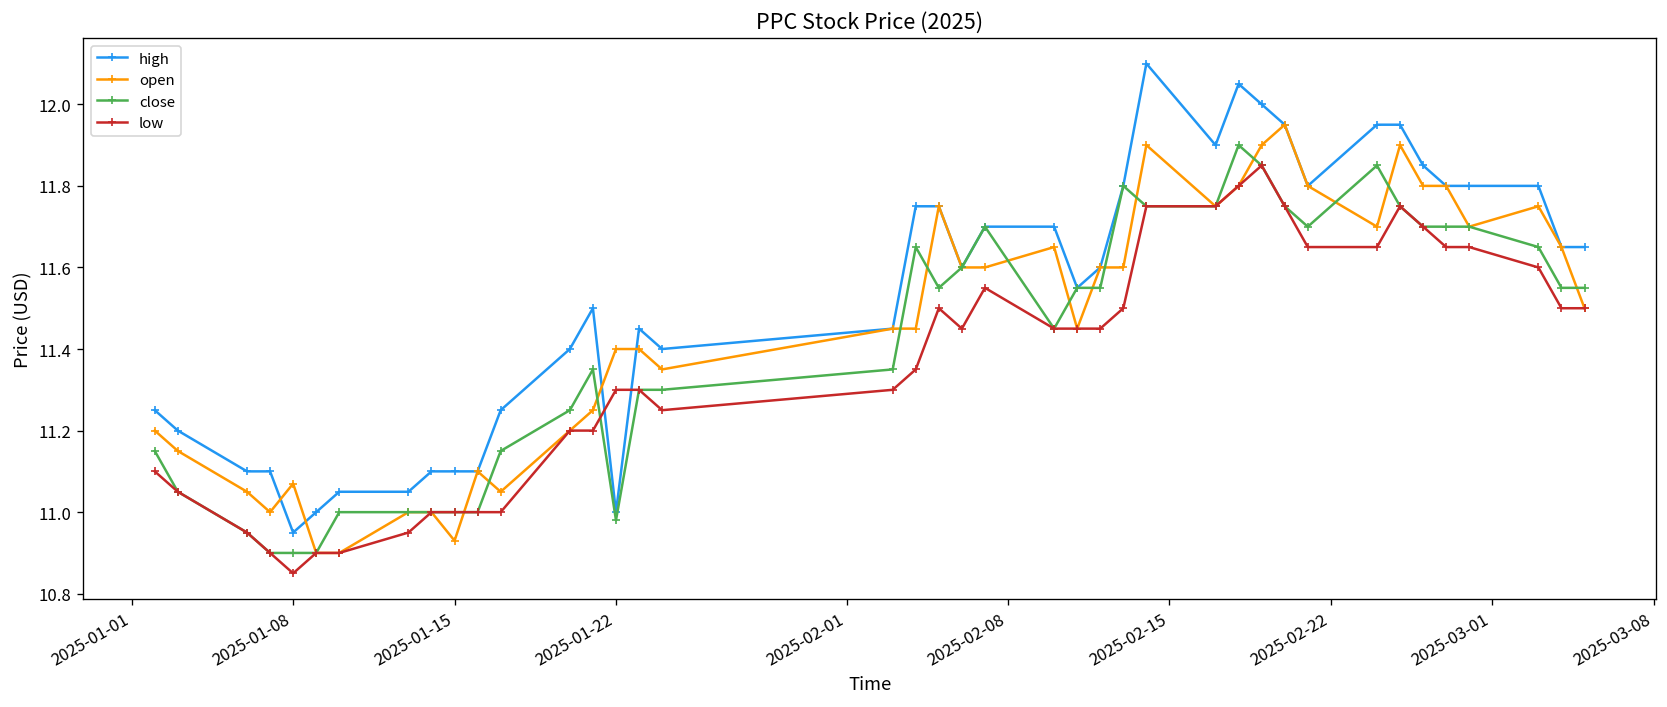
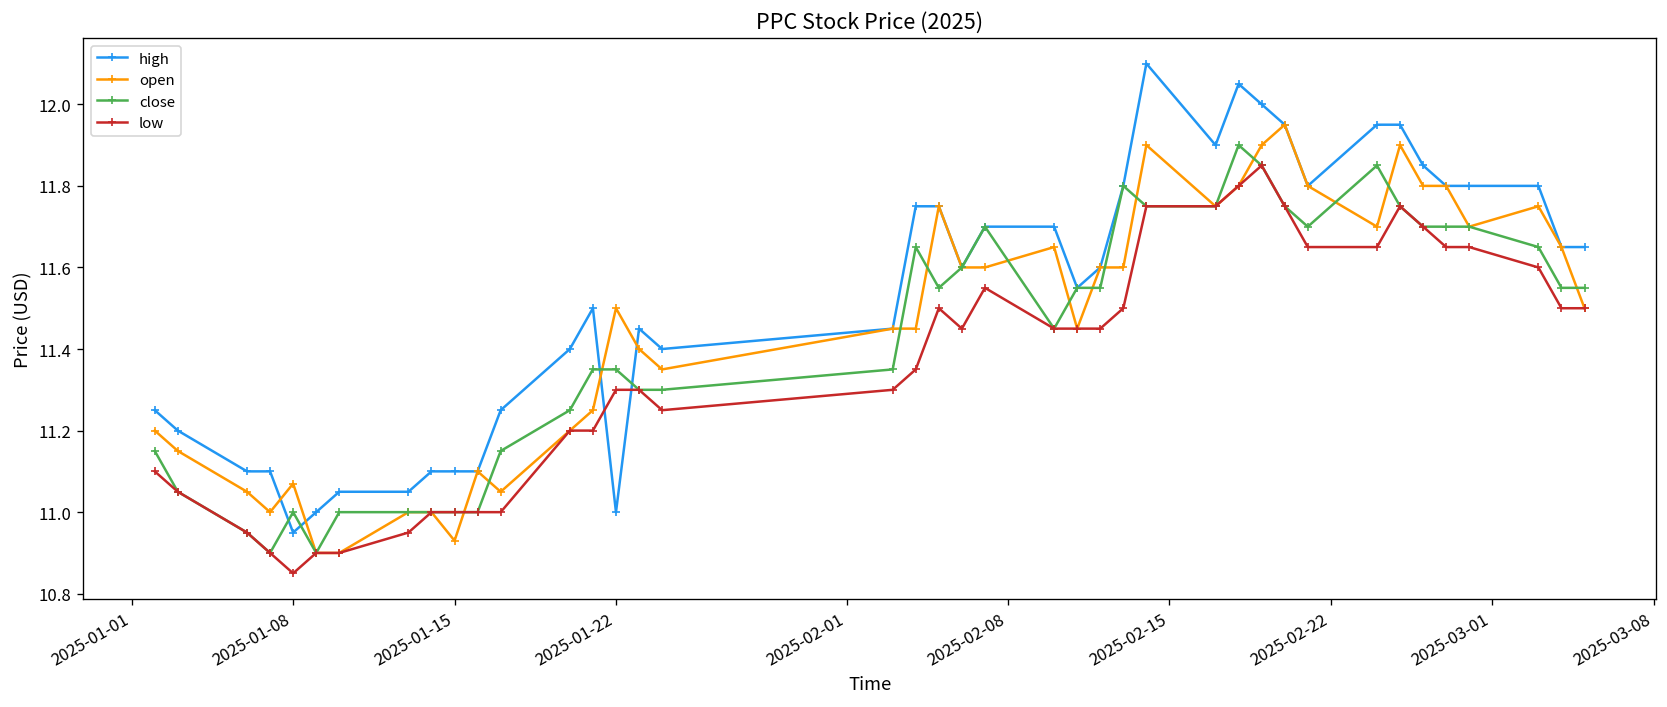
close, 2025-01-08: 10.9 -> 11.0
open, 2025-01-22: 11.4 -> 11.5
close, 2025-01-22: 10.98 -> 11.35
